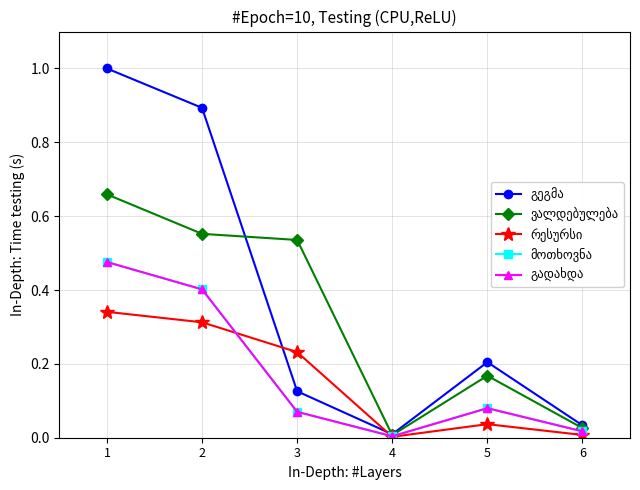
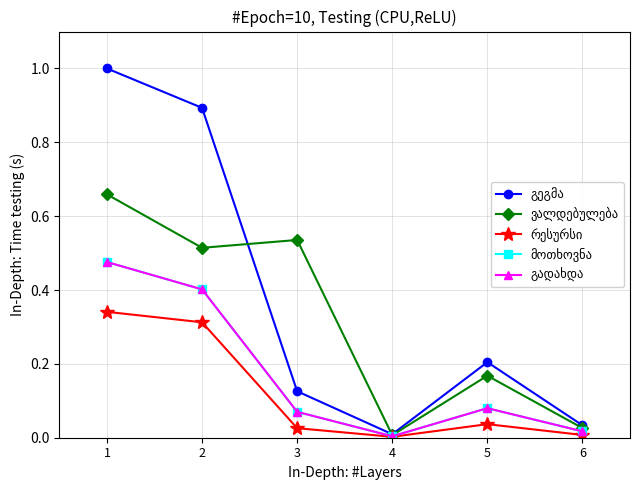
ვალდებულება, 2: 0.55 -> 0.51
რესურსი, 3: 0.23 -> 0.03
